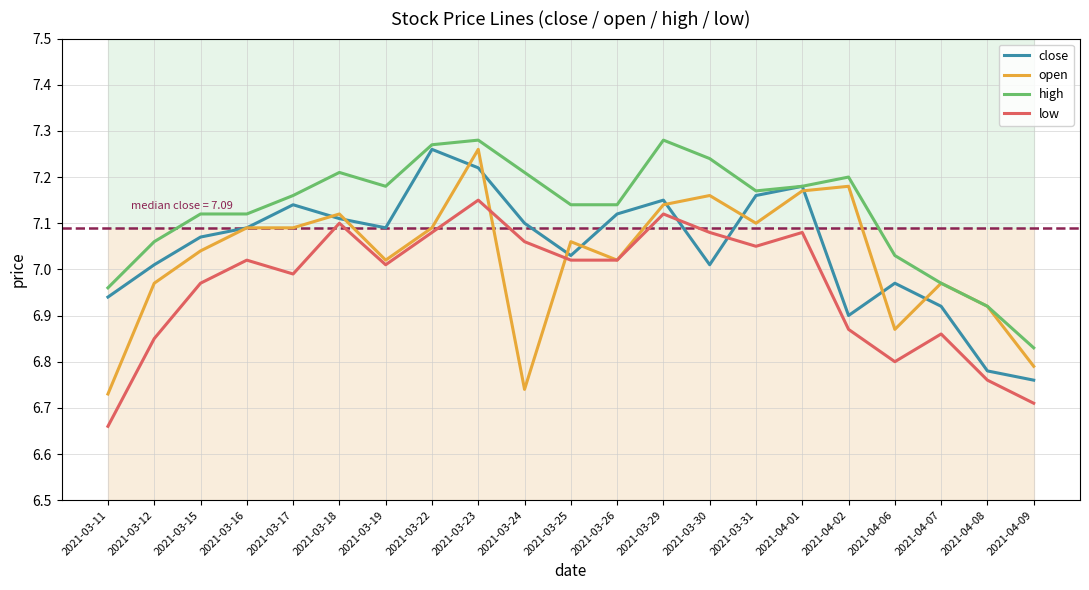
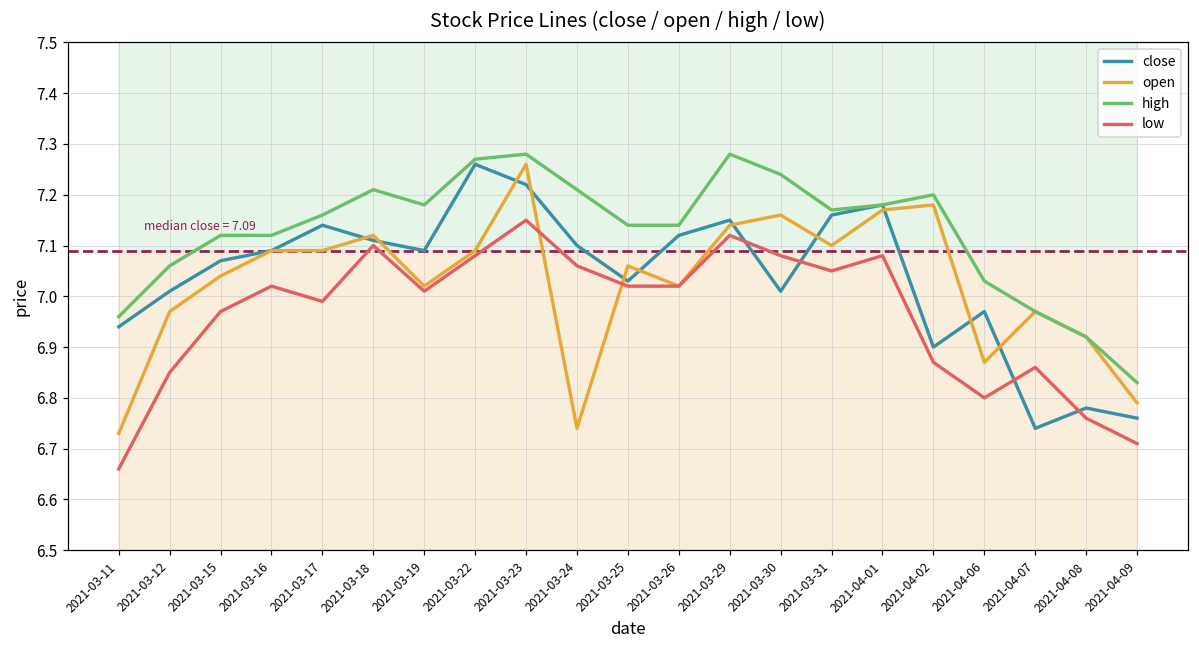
close, 2021-04-07: 6.92 -> 6.74
